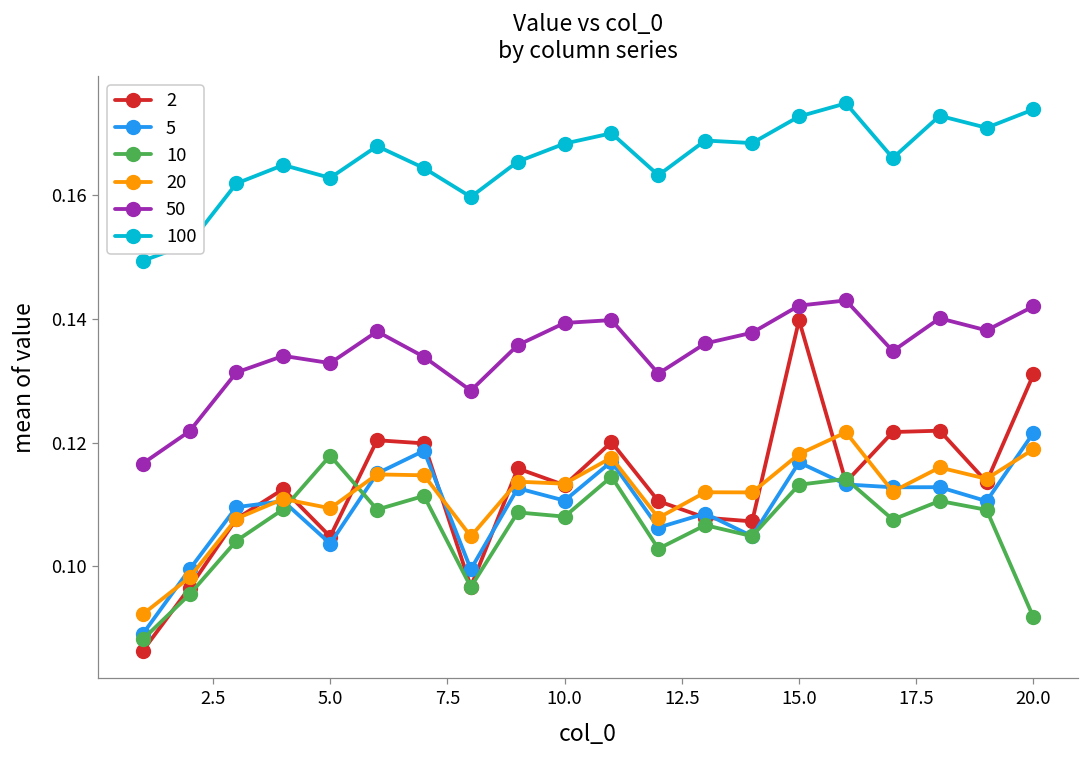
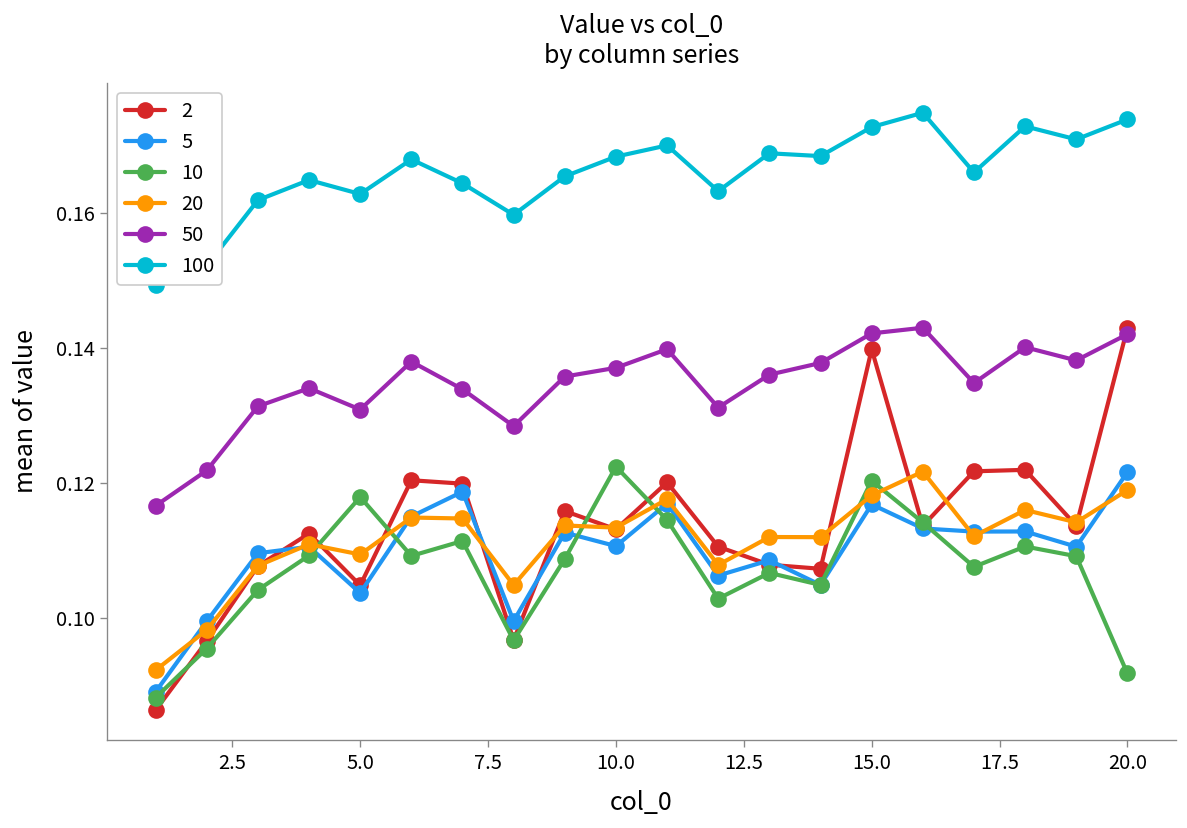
50, 5.0: 0.133 -> 0.131
10, 10.0: 0.108 -> 0.122
50, 10.0: 0.139 -> 0.137
10, 15.0: 0.113 -> 0.120
2, 20.0: 0.131 -> 0.143
